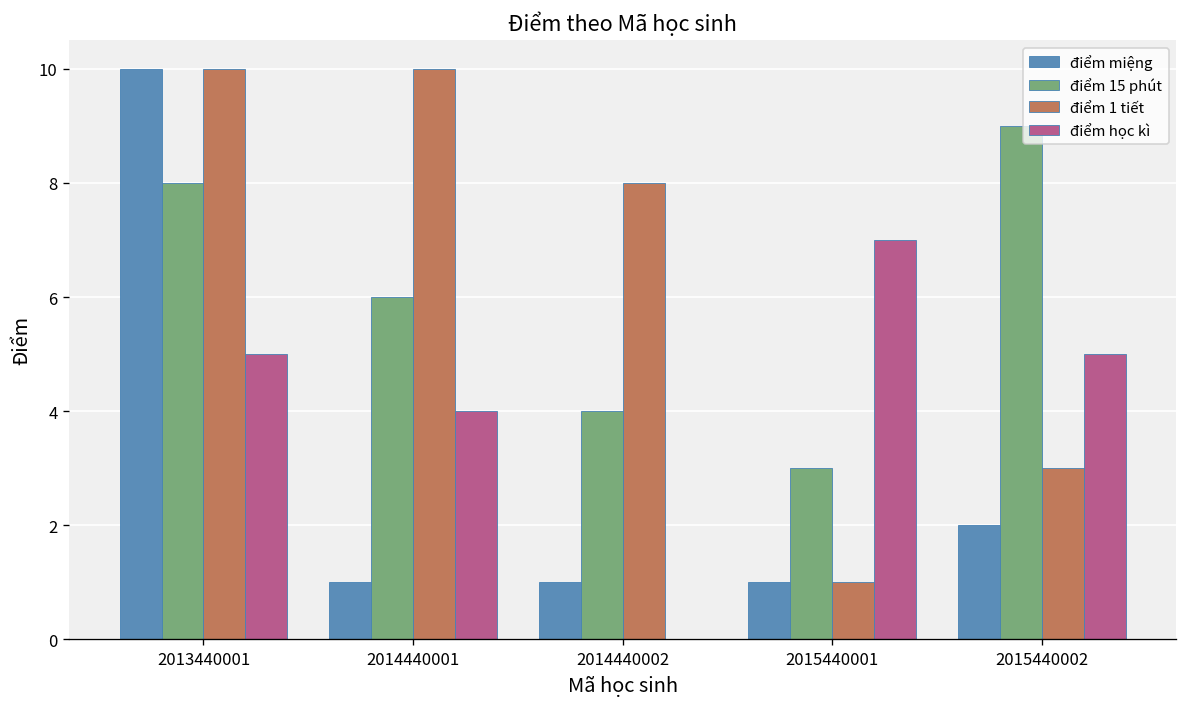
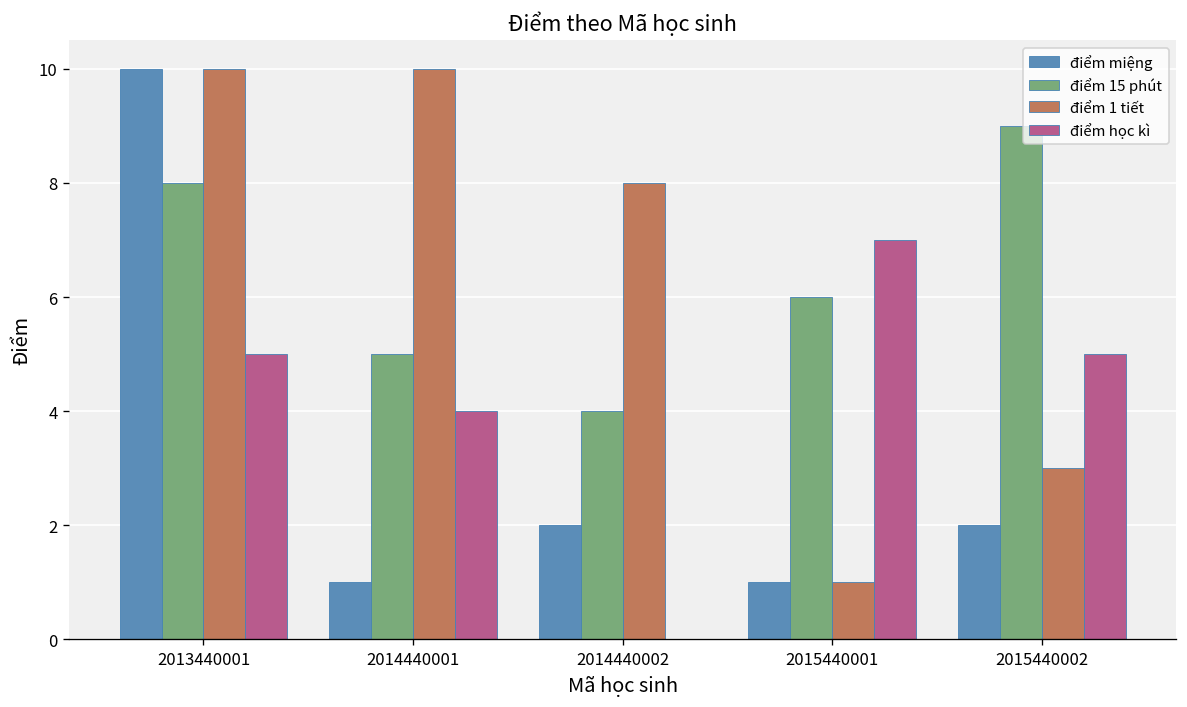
điểm 15 phút, 2014440001: 6 -> 5
điểm miệng, 2014440002: 1 -> 2
điểm 15 phút, 2015440001: 3 -> 6
